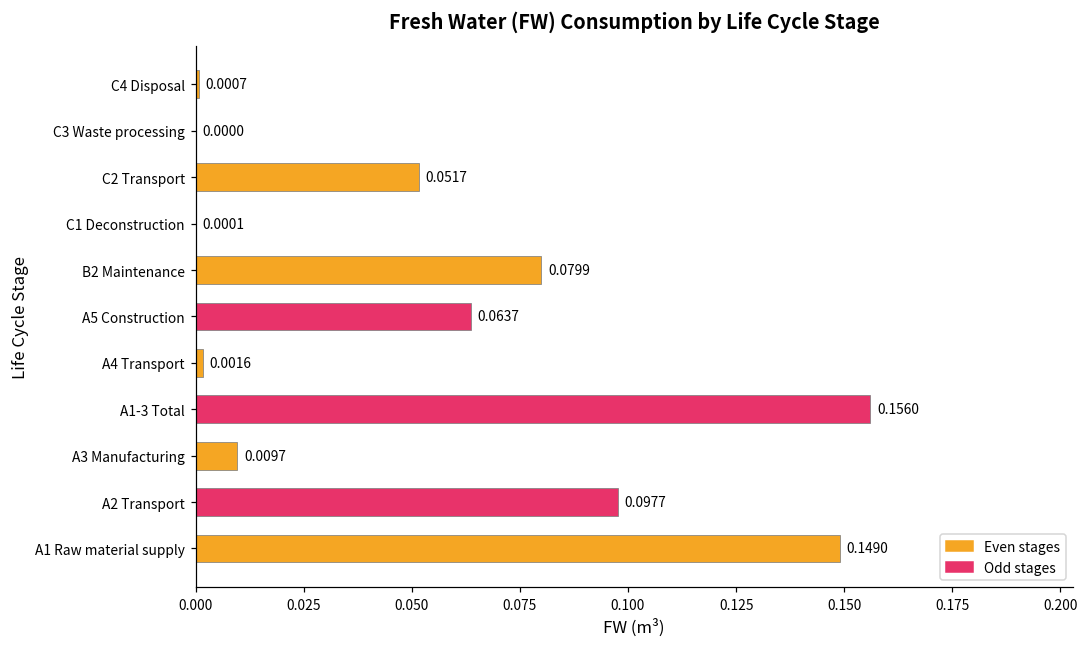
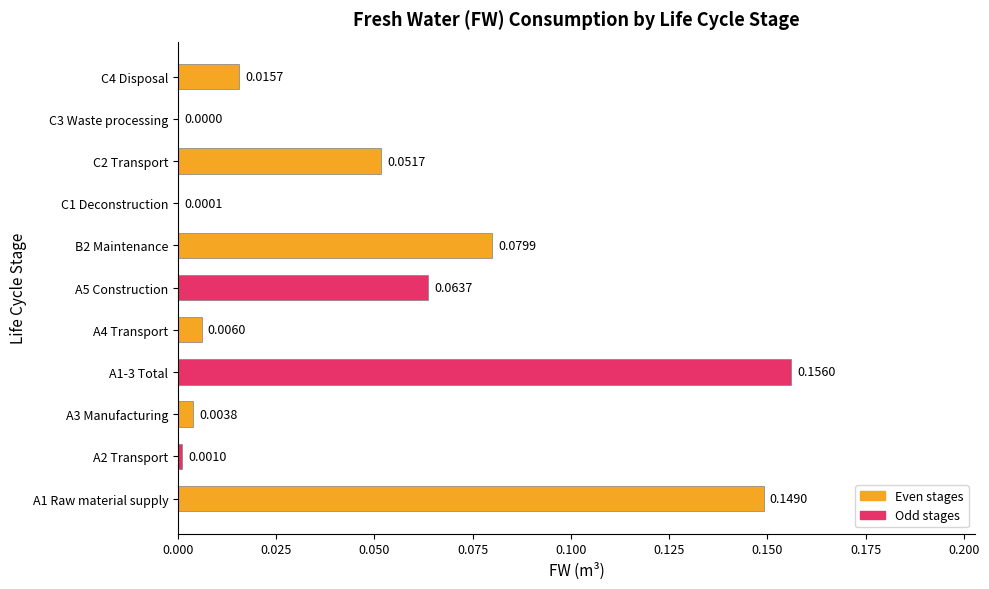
C4 Disposal: 0.0007 -> 0.0157
A4 Transport: 0.0016 -> 0.0060
A3 Manufacturing: 0.0097 -> 0.0038
A2 Transport: 0.0977 -> 0.0010
